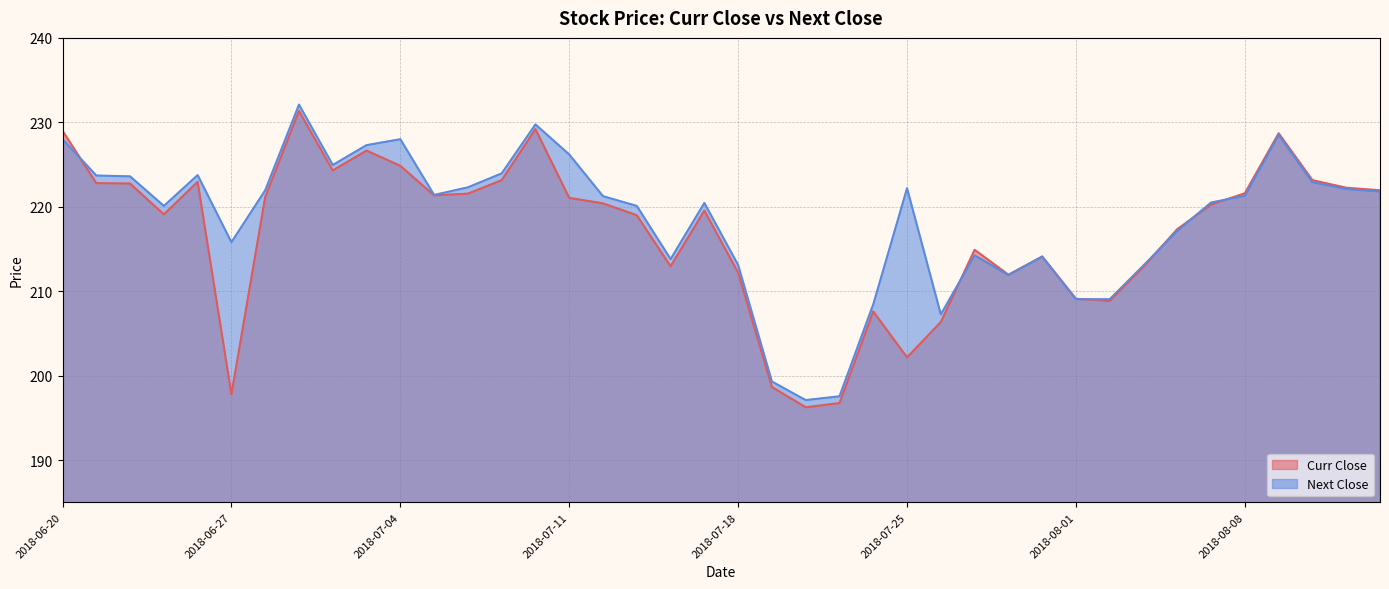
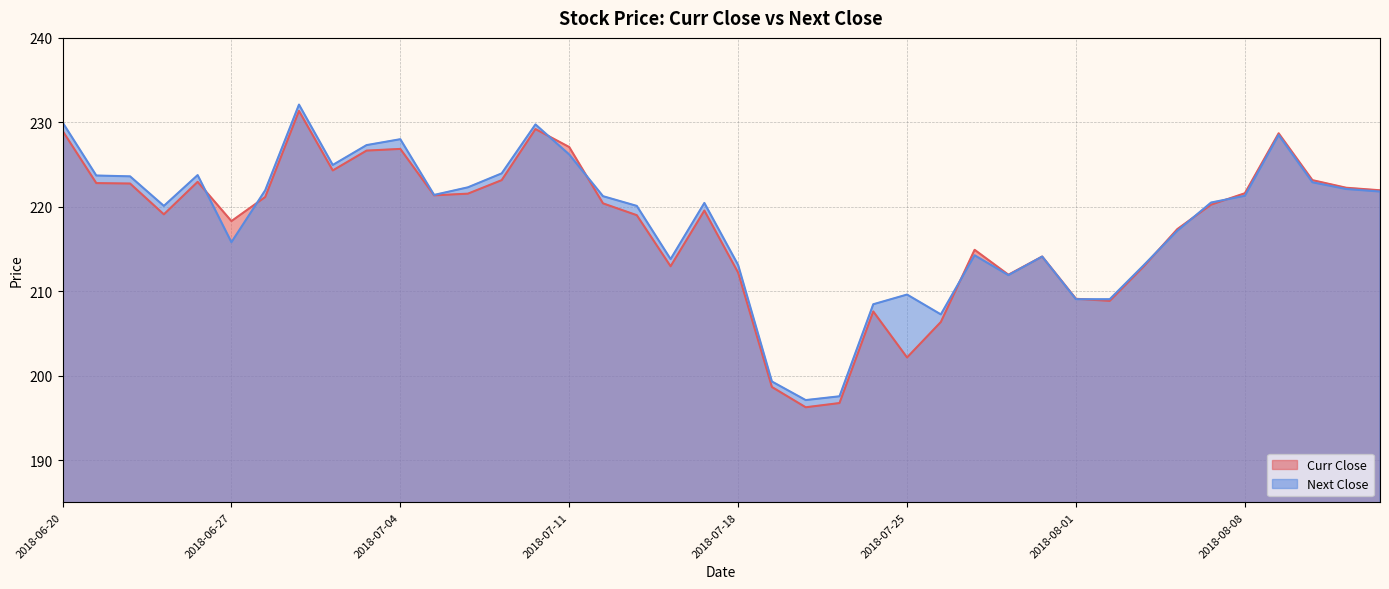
Next Close, 2018-06-20: 228 -> 230
Curr Close, 2018-06-27: 198 -> 218
Curr Close, 2018-07-04: 225 -> 227
Curr Close, 2018-07-11: 221 -> 227
Next Close, 2018-07-25: 222 -> 210
